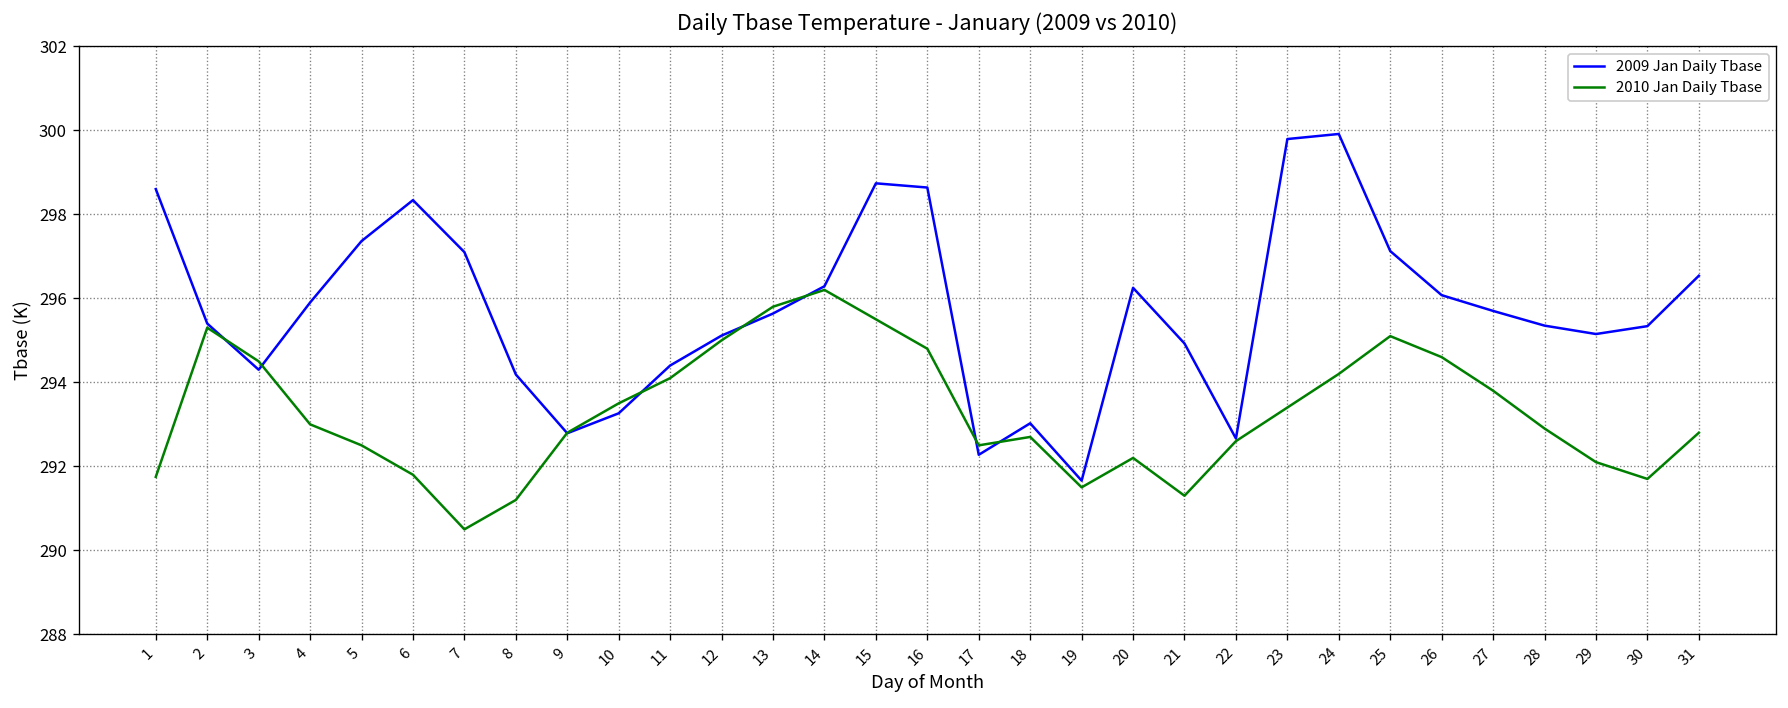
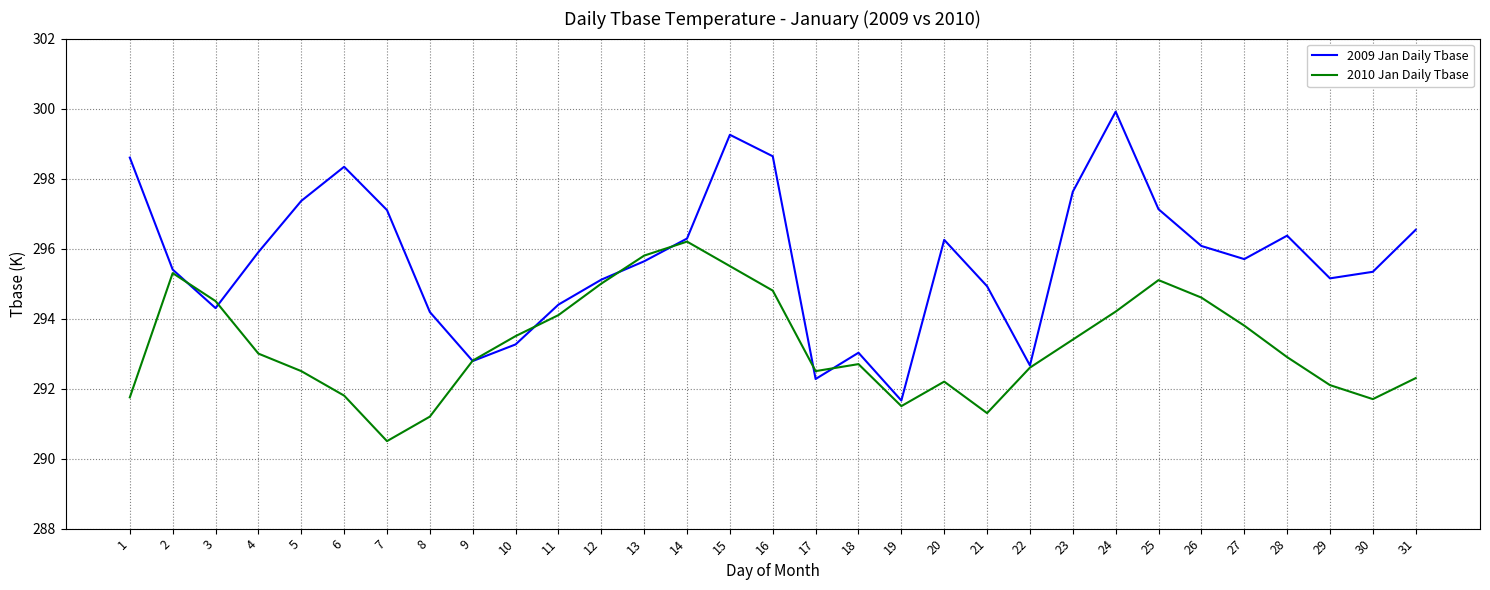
2009 Jan Daily Tbase, 15: 298.7 -> 299.3
2009 Jan Daily Tbase, 23: 299.8 -> 297.6
2009 Jan Daily Tbase, 28: 295.4 -> 296.4
2010 Jan Daily Tbase, 31: 292.8 -> 292.3
